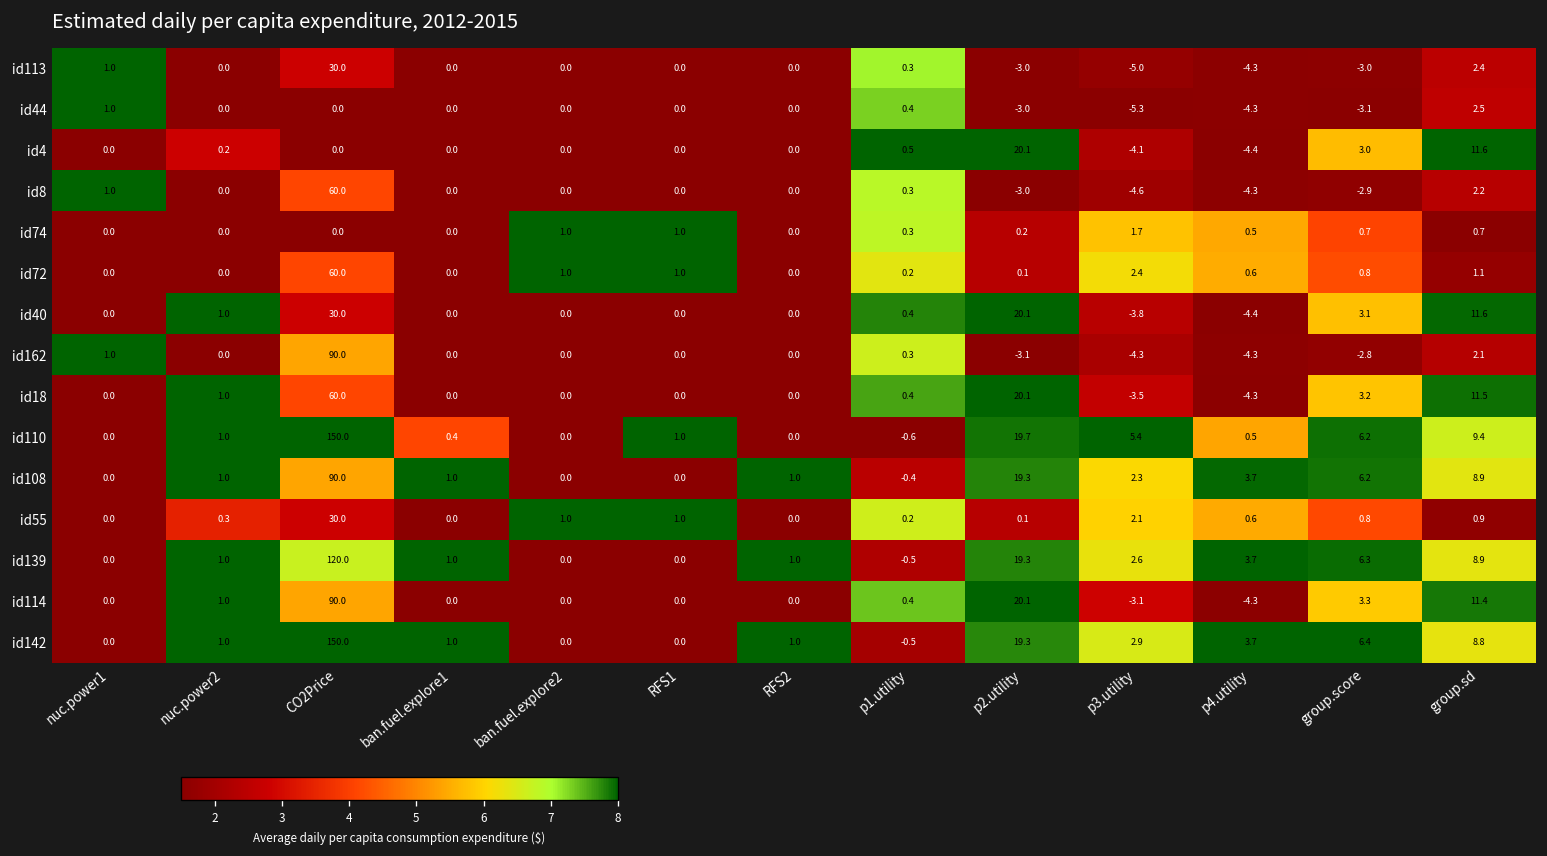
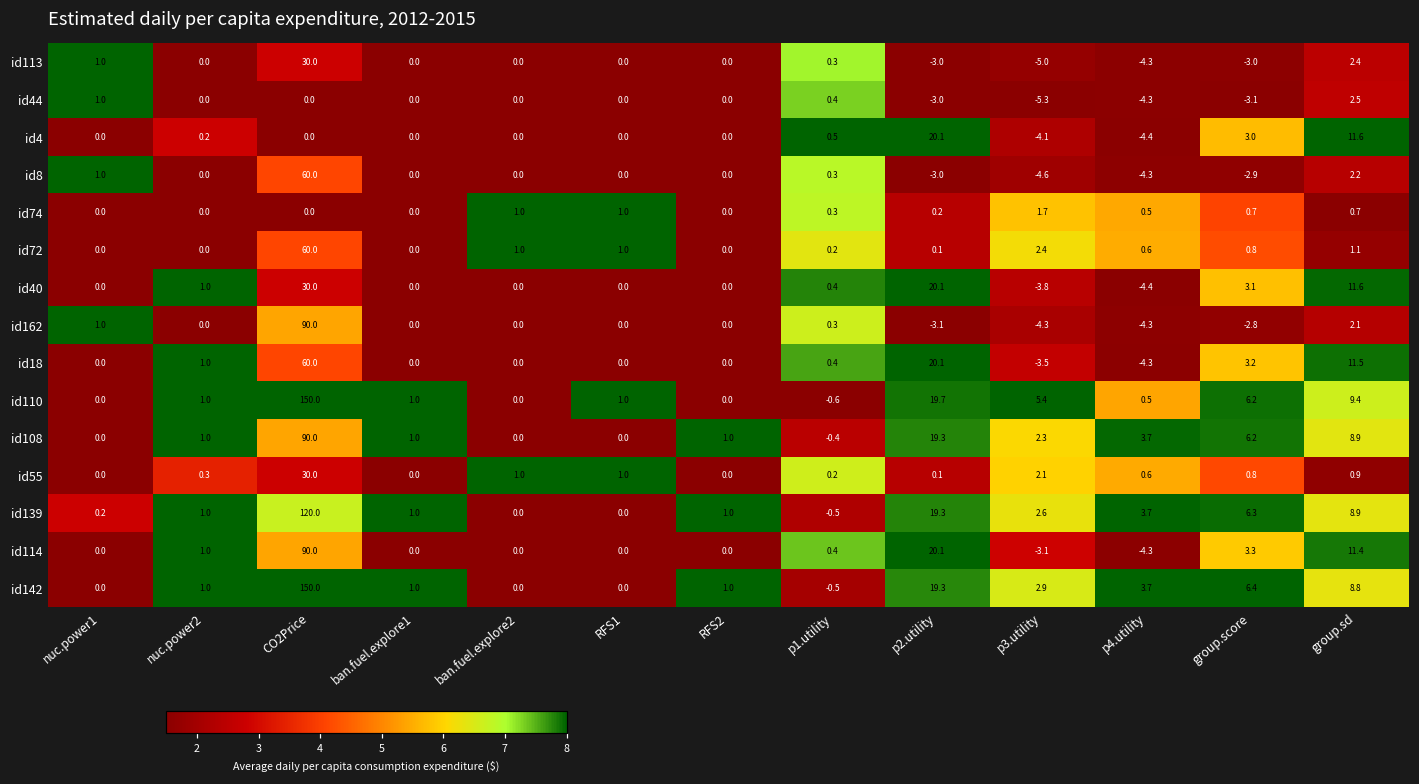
id110, ban.fuel.explore1: 0.4 -> 1.0
id139, nuc.power1: 0.0 -> 0.2
